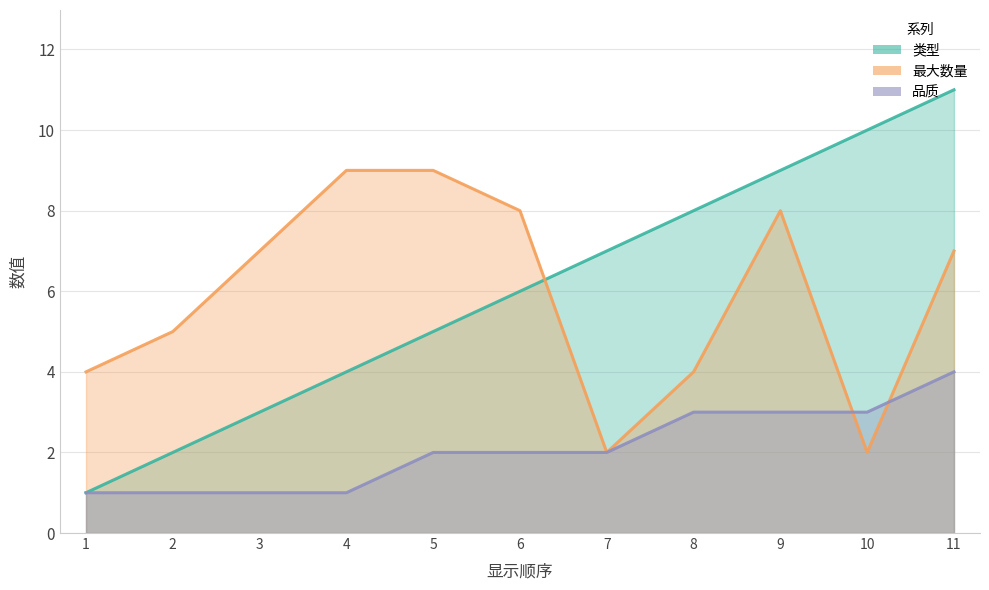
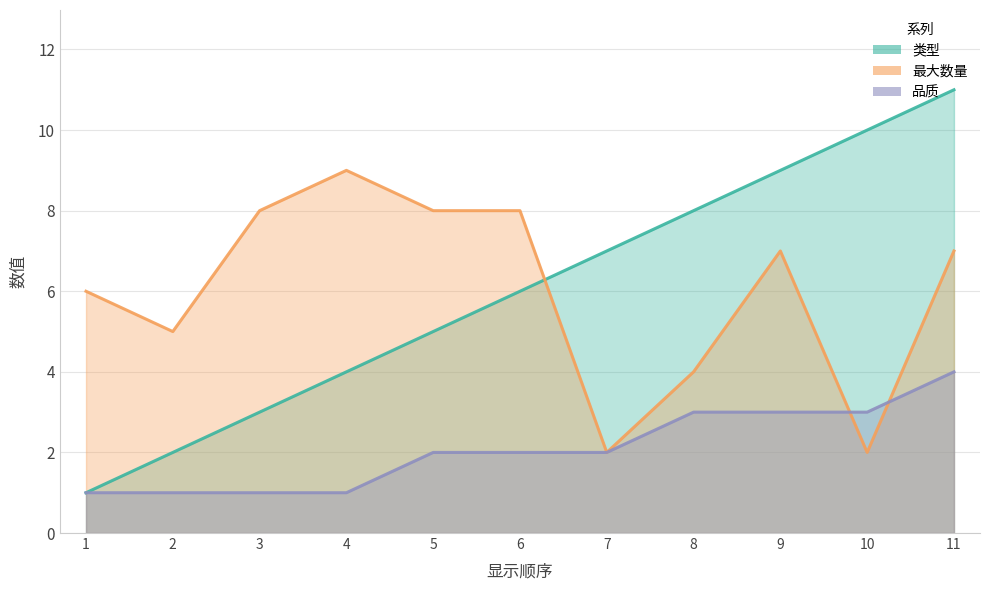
最大数量, 1: 4 -> 6
最大数量, 3: 7 -> 8
最大数量, 5: 9 -> 8
最大数量, 9: 8 -> 7
